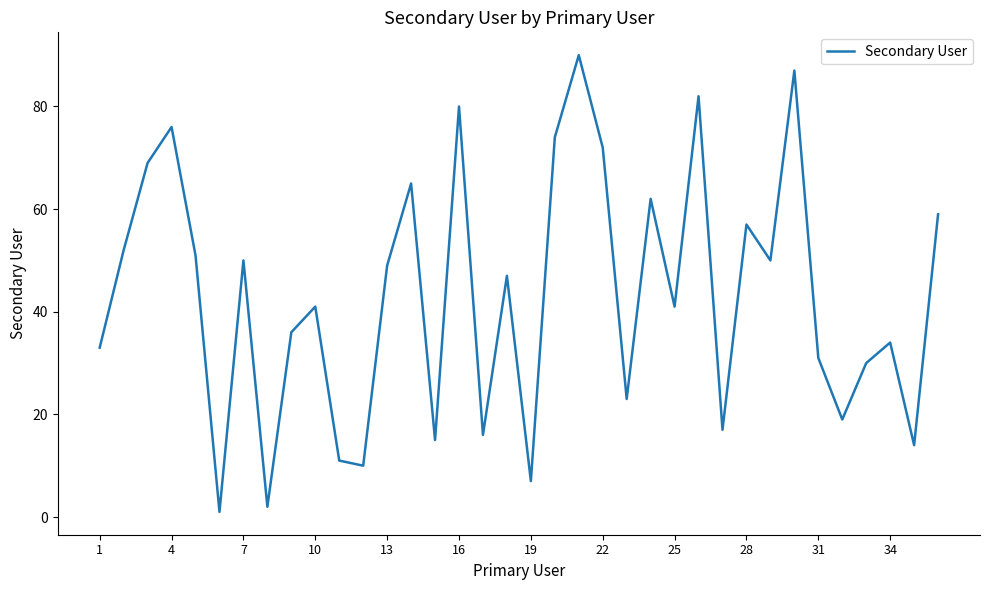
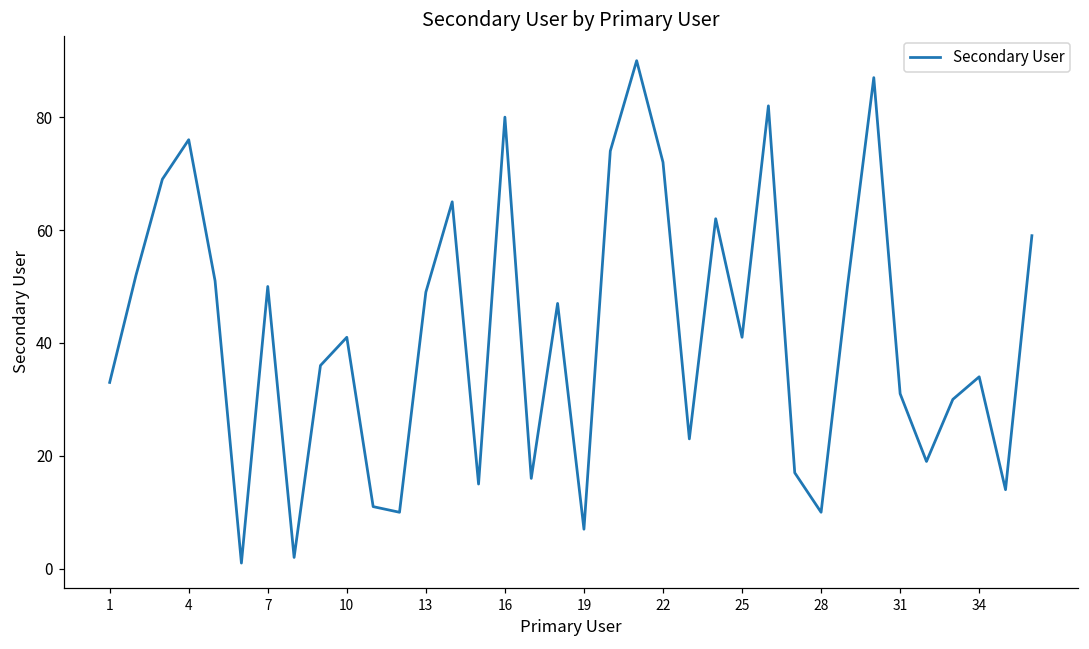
28: 57 -> 10
